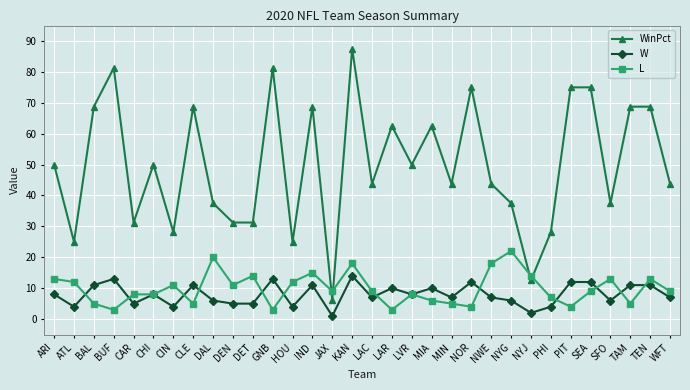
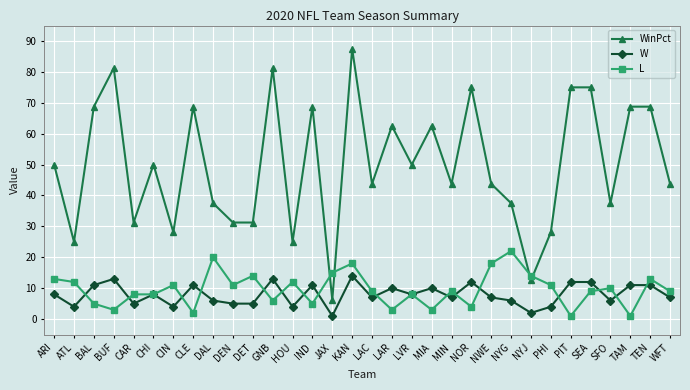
L, CLE: 5 -> 2
L, GNB: 3 -> 6
L, IND: 15 -> 5
L, JAX: 9 -> 15
L, MIA: 6 -> 3
L, MIN: 5 -> 9
L, PHI: 7 -> 11
L, PIT: 4 -> 1
L, SFO: 13 -> 10
L, TAM: 5 -> 1
